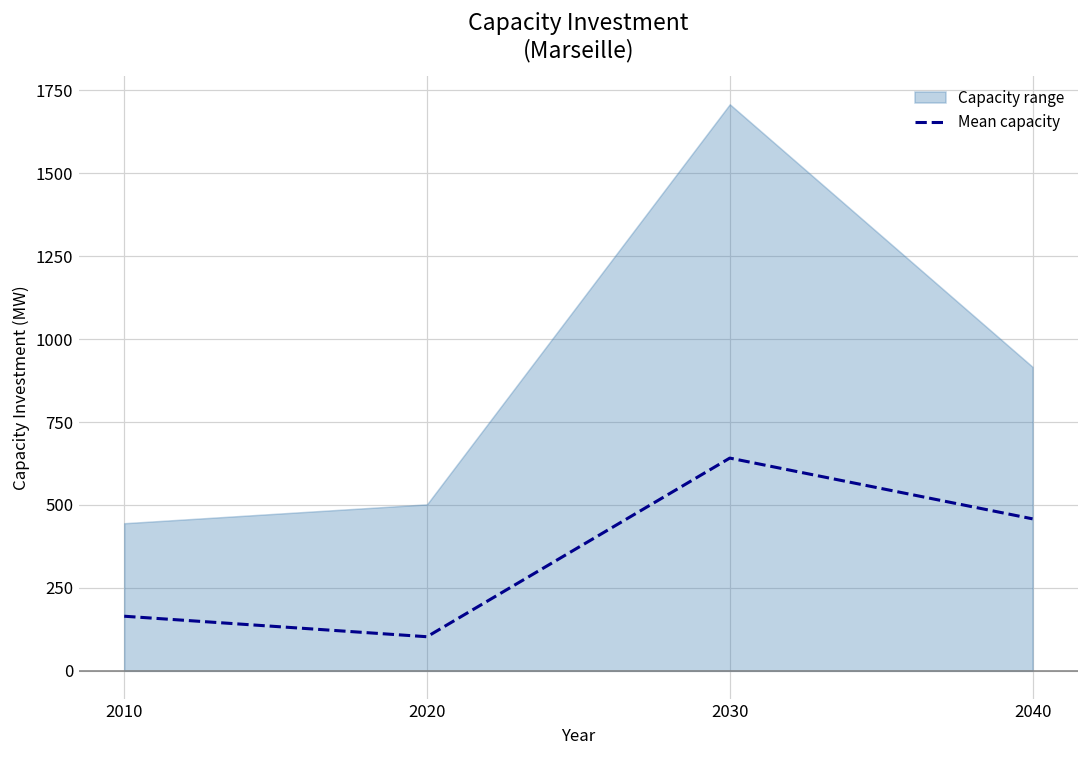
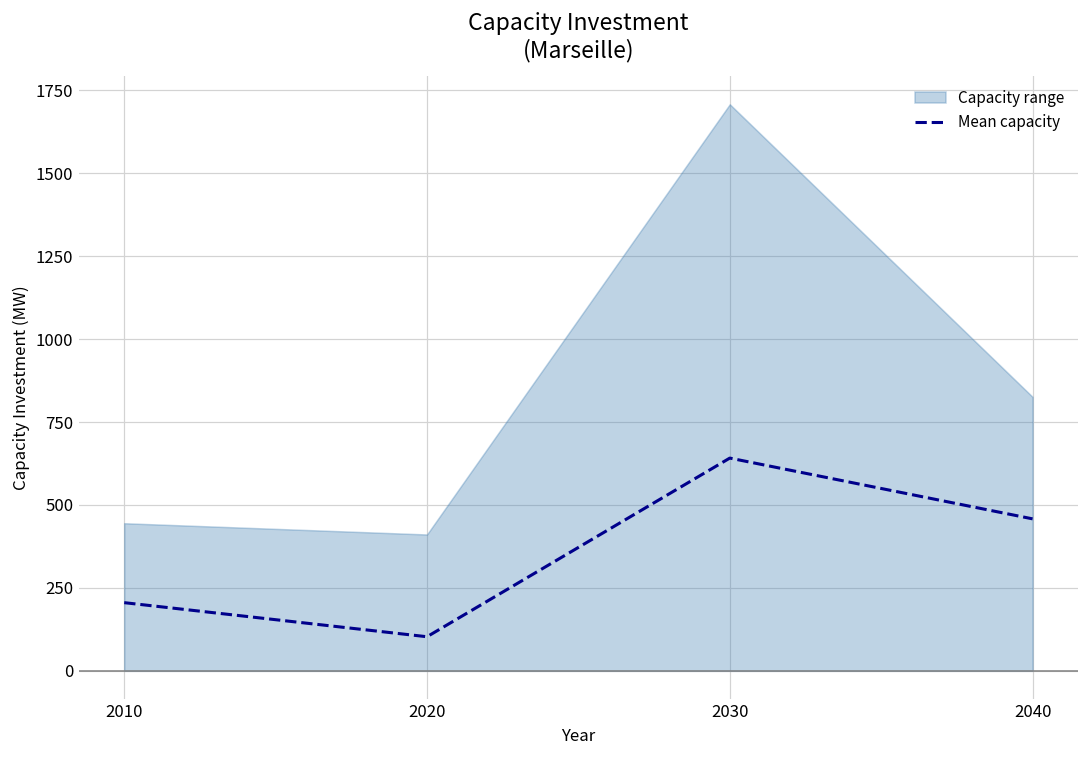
Mean capacity, 2010: 160 -> 210
Capacity range, 2020: 500 -> 410
Capacity range, 2040: 920 -> 830
